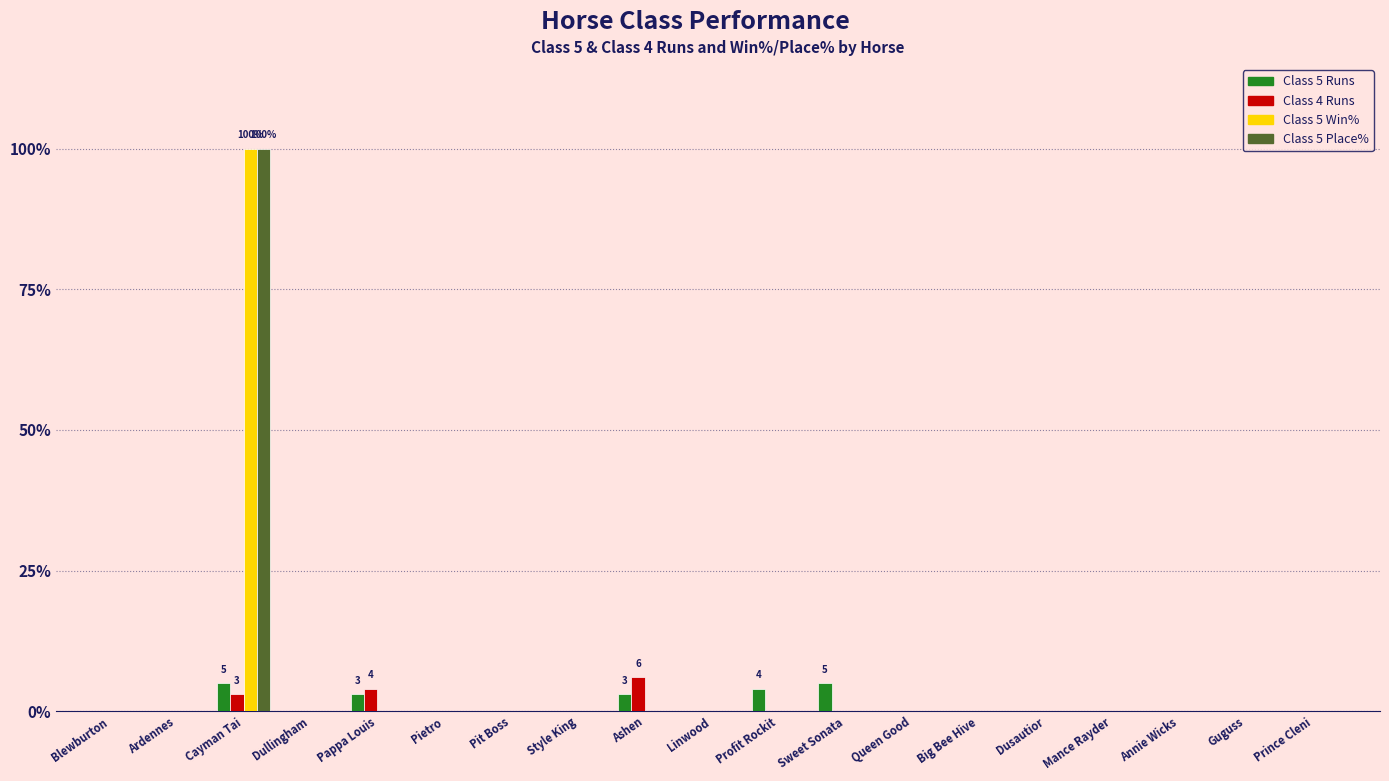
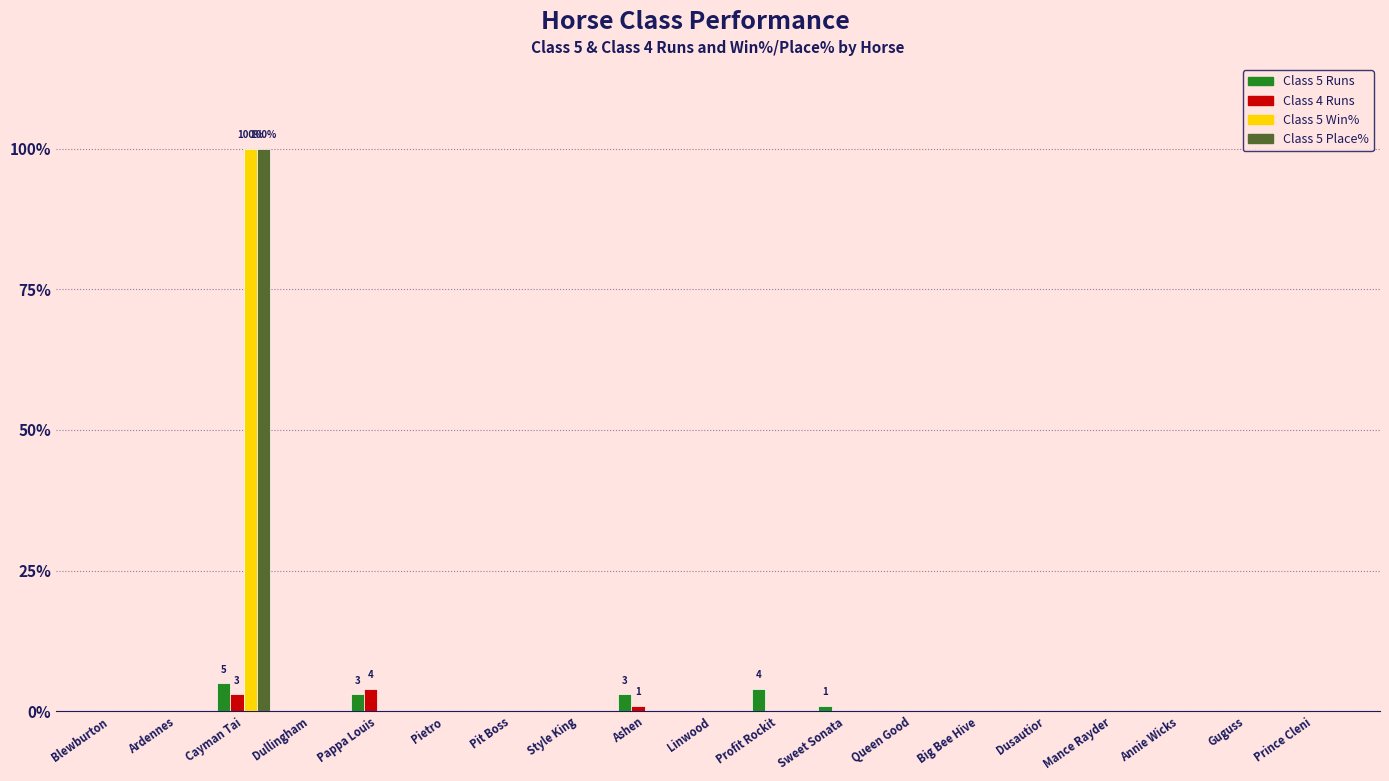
Class 4 Runs, Ashen: 6 -> 1
Class 5 Runs, Sweet Sonata: 5 -> 1
